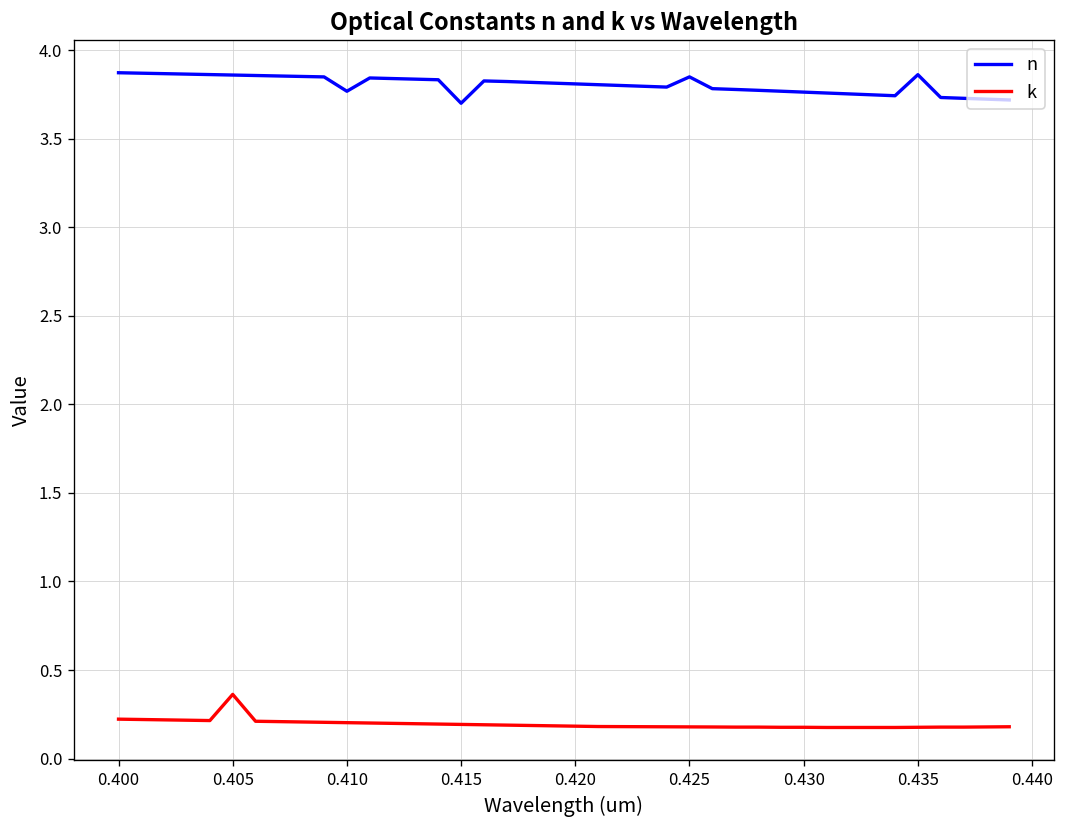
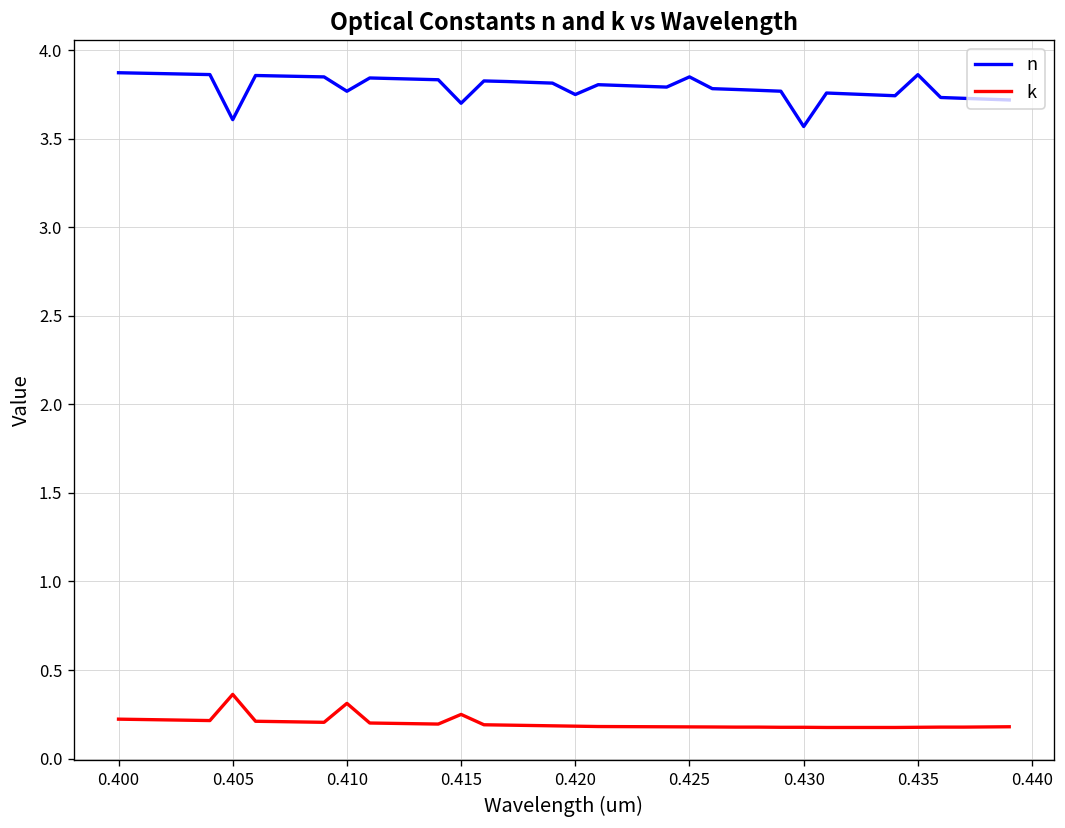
n, 0.405: 3.86 -> 3.61
k, 0.410: 0.20 -> 0.31
k, 0.415: 0.19 -> 0.25
n, 0.420: 3.81 -> 3.75
n, 0.430: 3.76 -> 3.57
